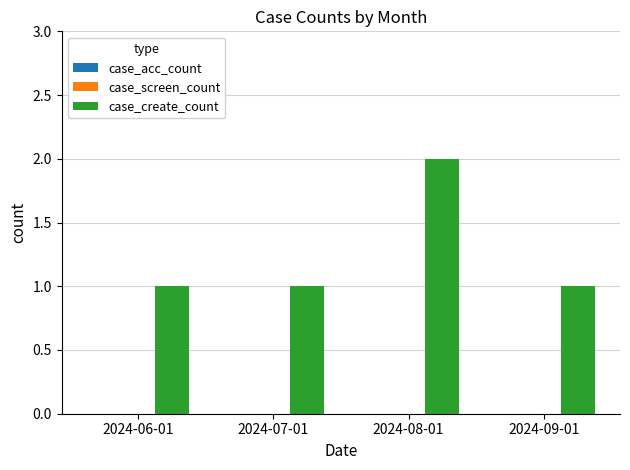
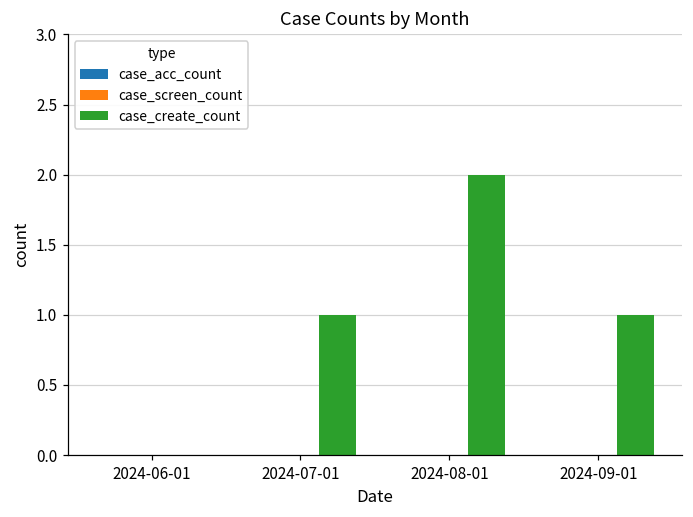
case_create_count, 2024-06-01: 1 -> 0
